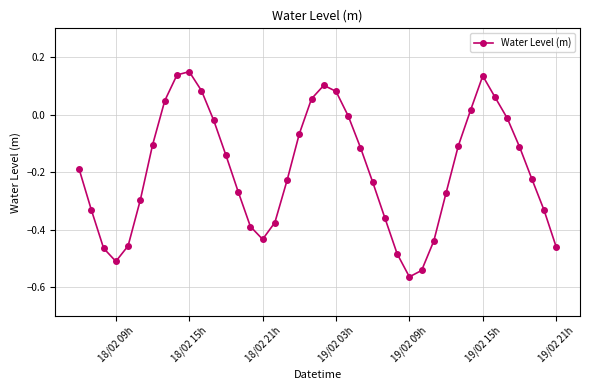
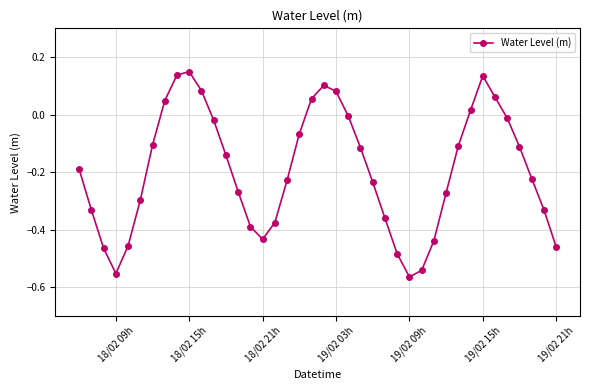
18/02 09h: -0.51 -> -0.55
